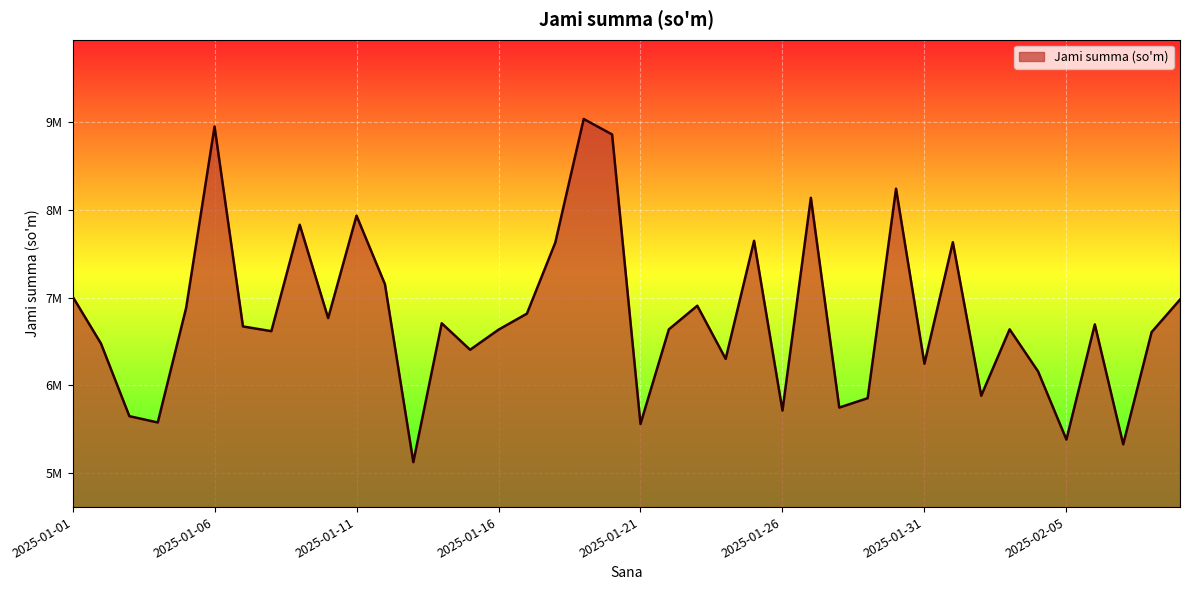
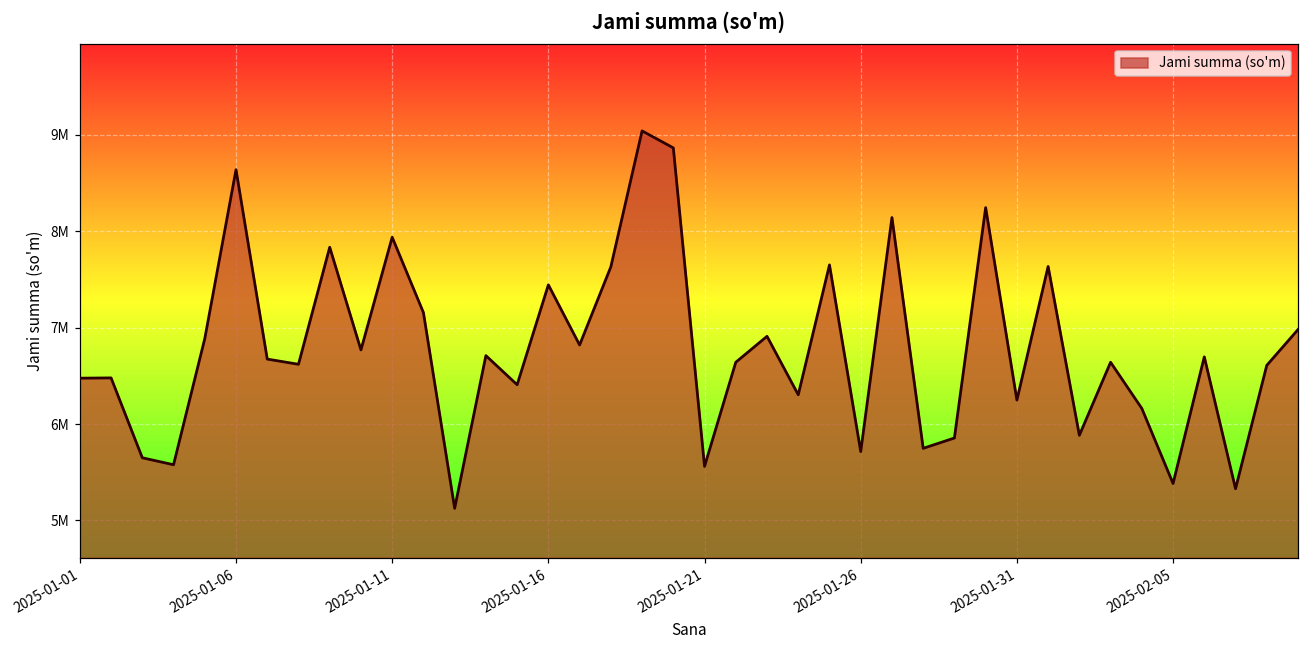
2025-01-01: 7000000 -> 6500000
2025-01-06: 9000000 -> 8600000
2025-01-16: 6600000 -> 7400000
